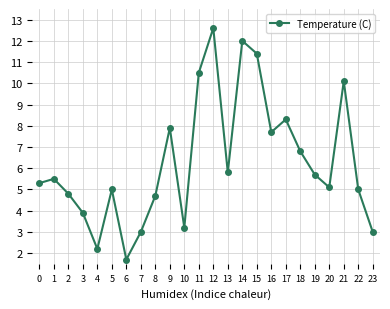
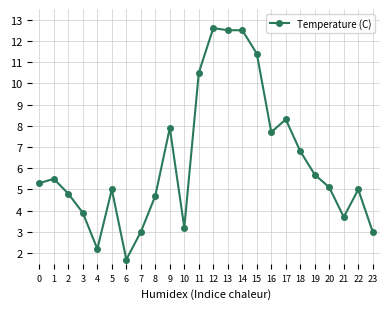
13: 5.8 -> 12.5
14: 12.0 -> 12.5
21: 10.1 -> 3.7
